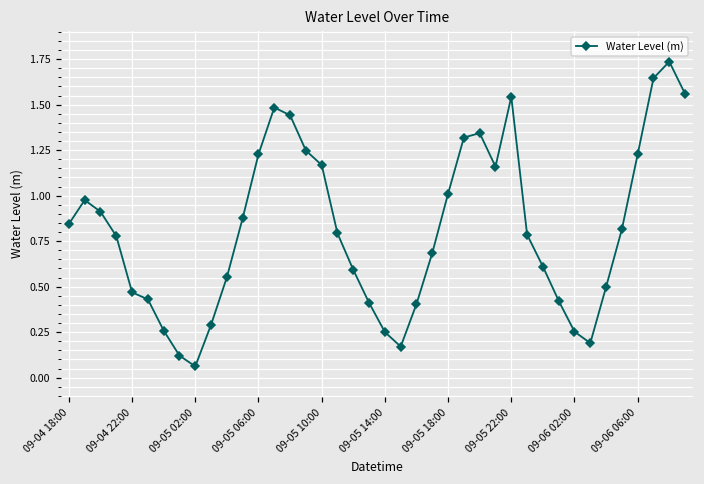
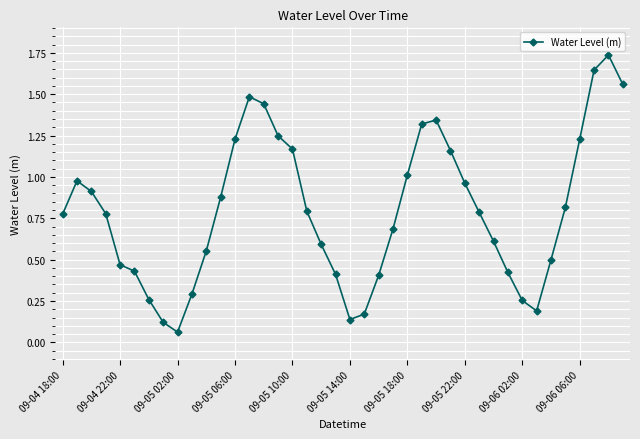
09-04 18:00: 0.84 -> 0.78
09-05 14:00: 0.25 -> 0.14
09-05 22:00: 1.54 -> 0.96
